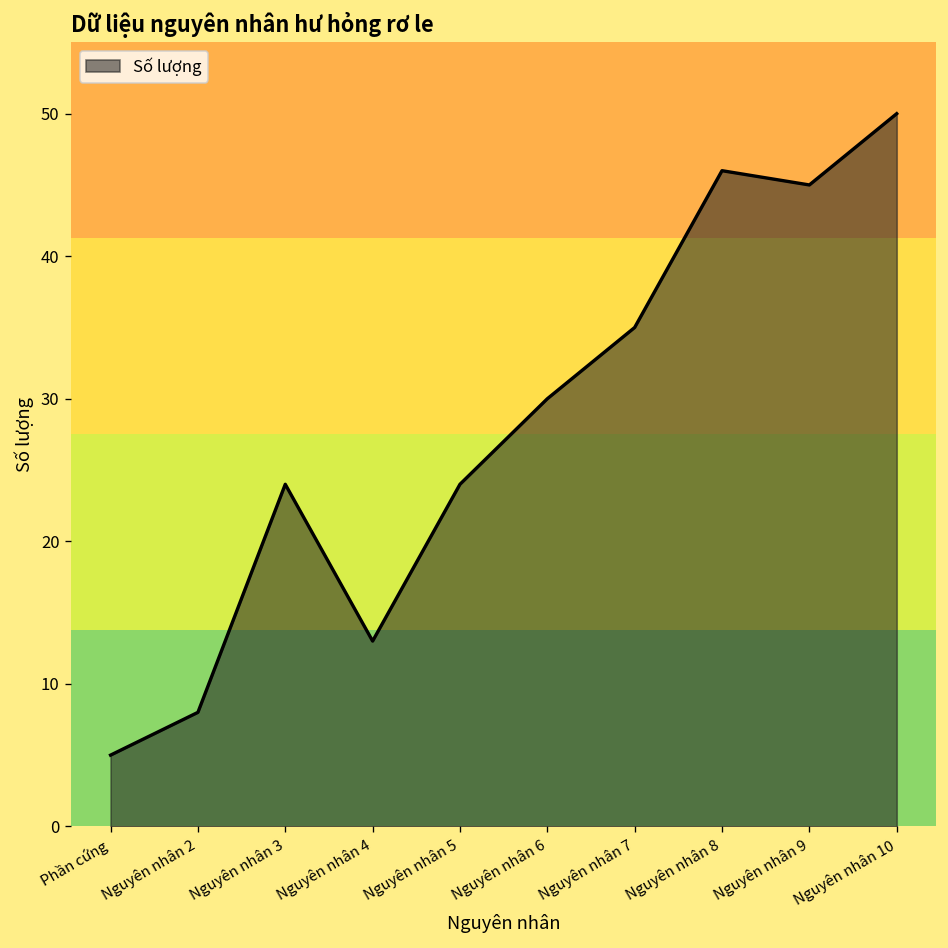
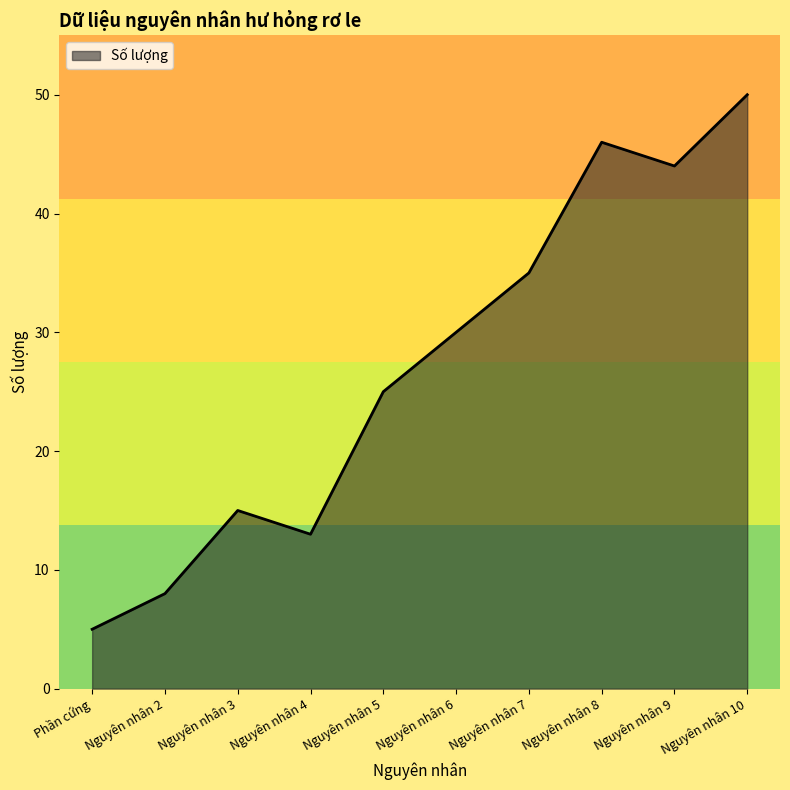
Nguyên nhân 3: 24 -> 15
Nguyên nhân 5: 24 -> 25
Nguyên nhân 9: 45 -> 44
